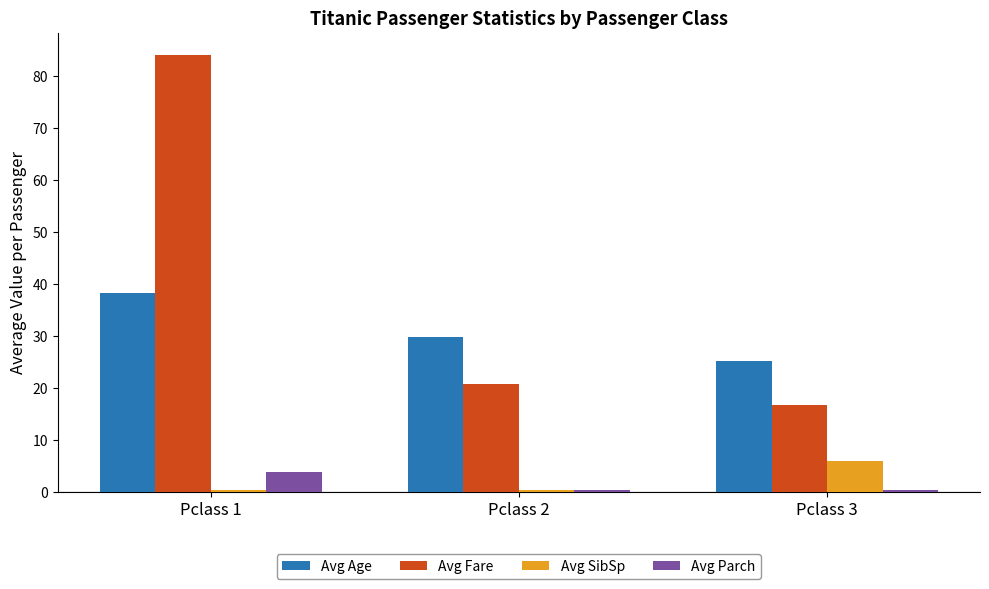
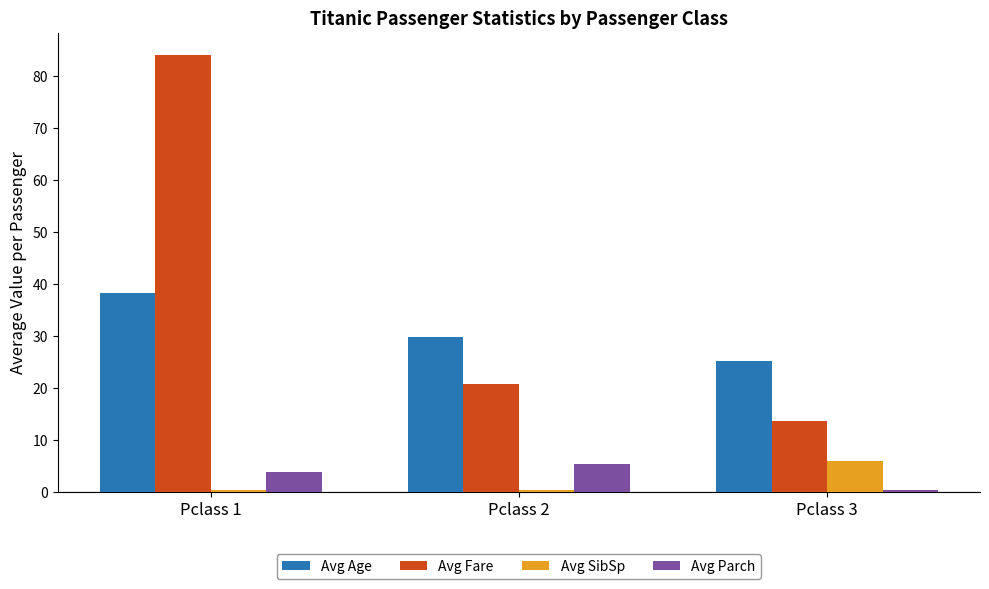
Avg Parch, Pclass 2: 0 -> 5
Avg Fare, Pclass 3: 17 -> 14
